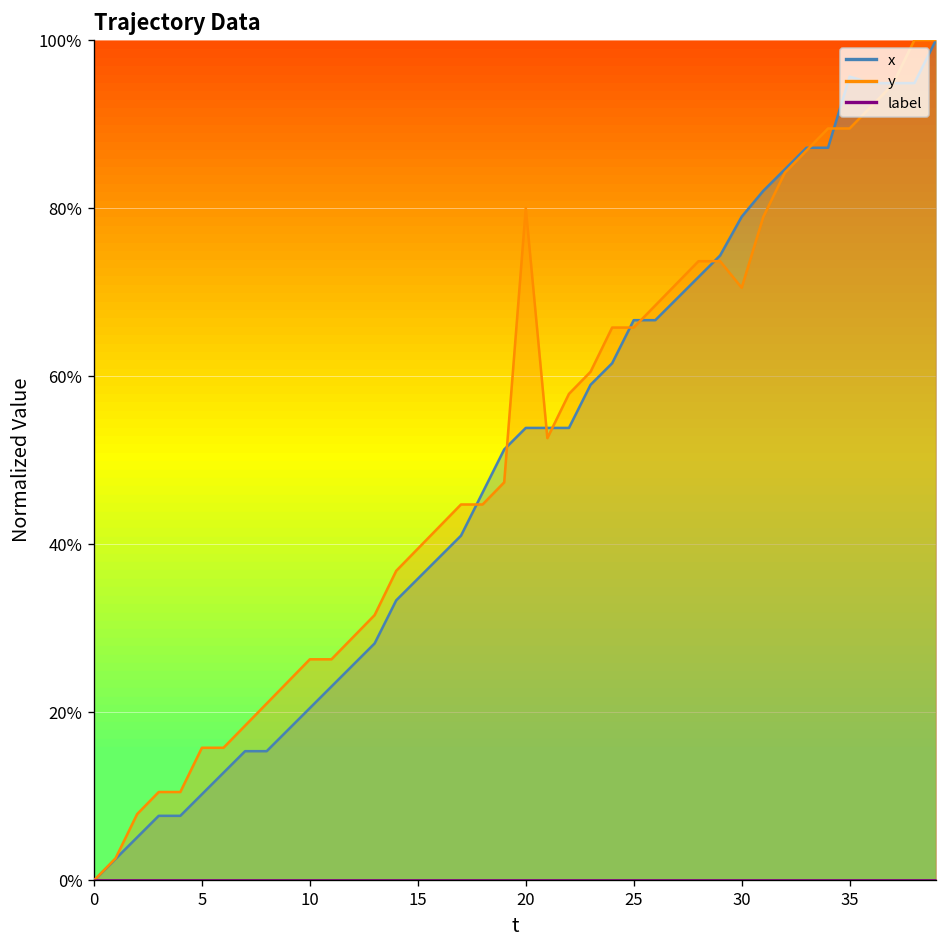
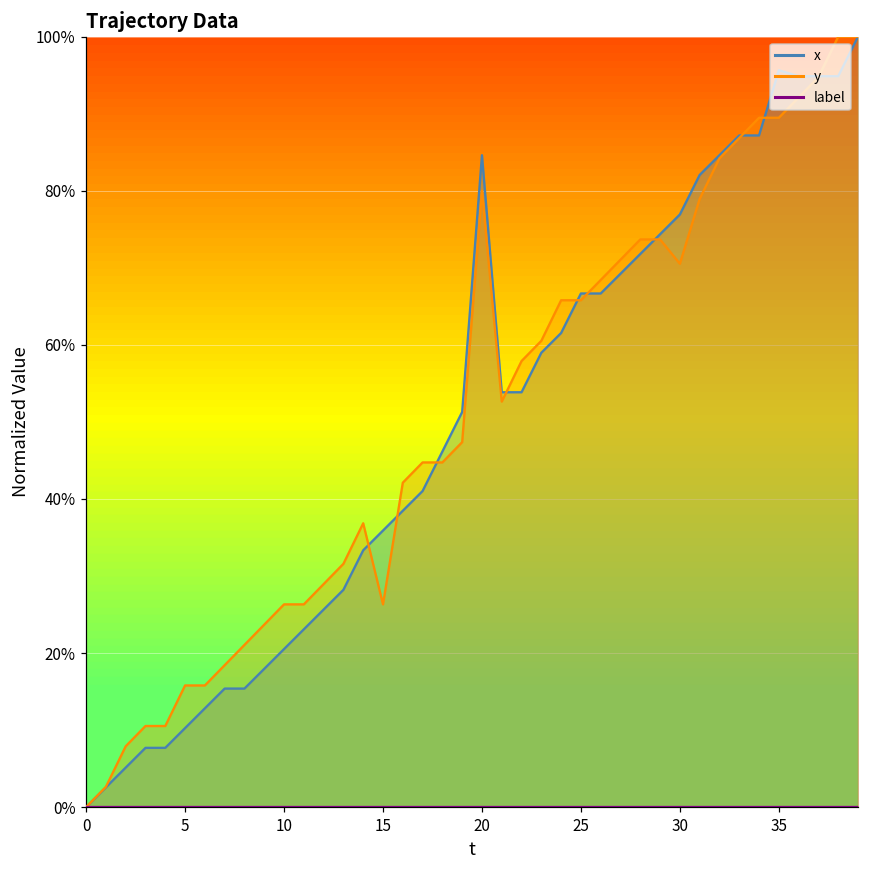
y, 15: 39% -> 26%
x, 20: 54% -> 85%
x, 30: 79% -> 77%
